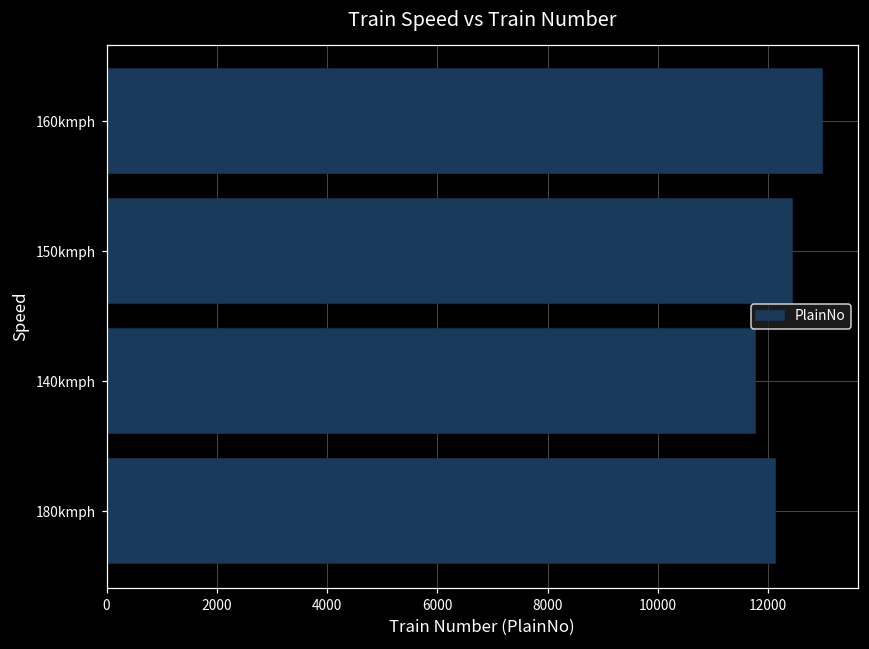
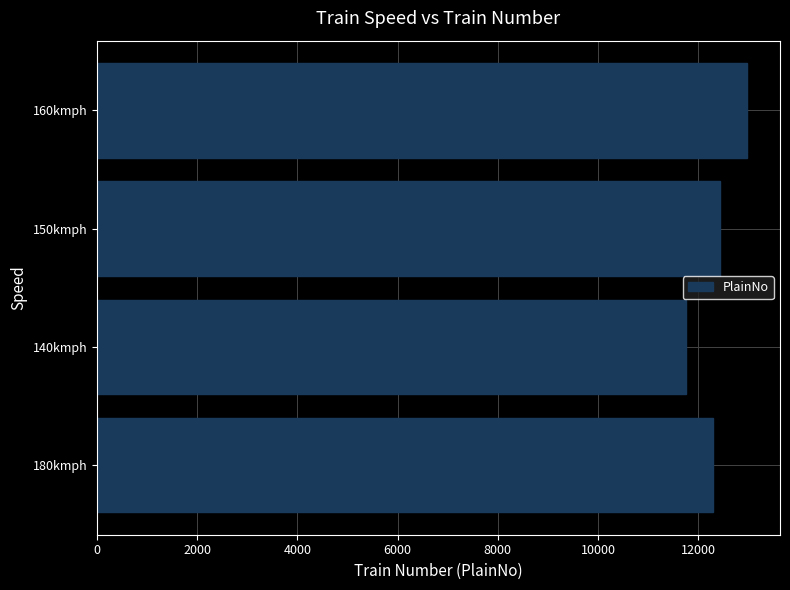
180kmph: 12100 -> 12300
